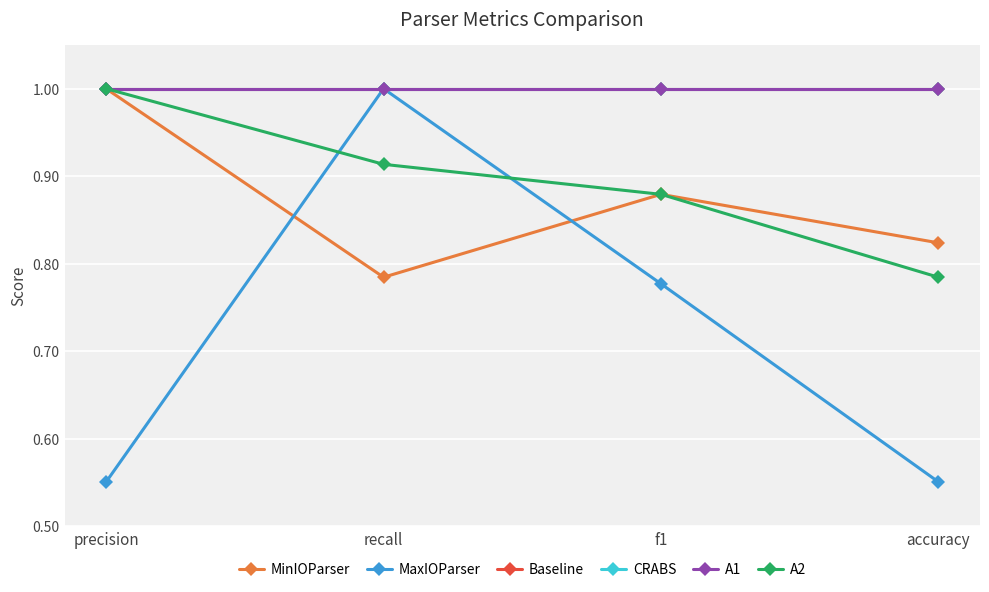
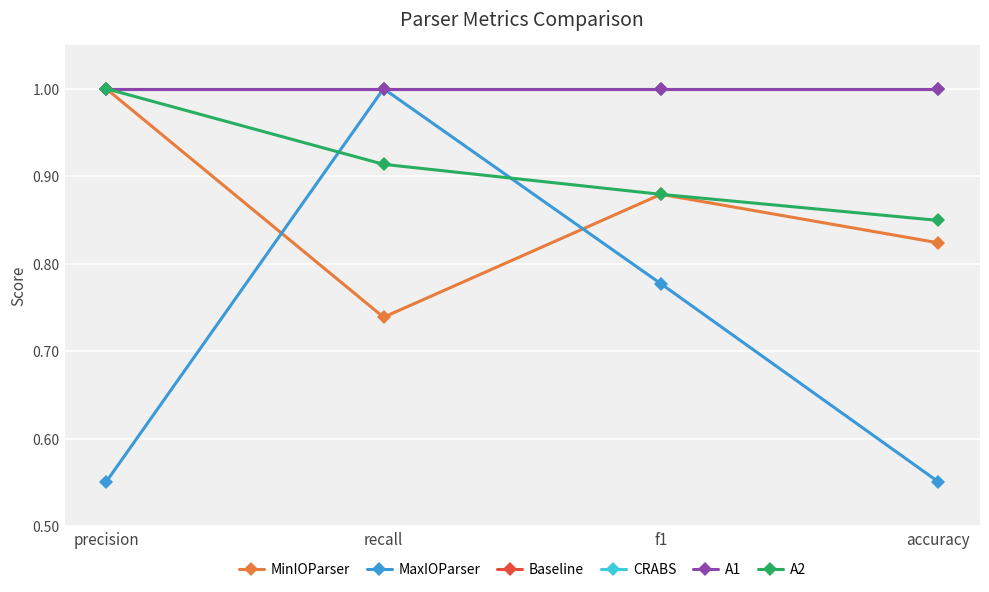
MinIOParser, recall: 0.78 -> 0.74
A2, accuracy: 0.78 -> 0.85
